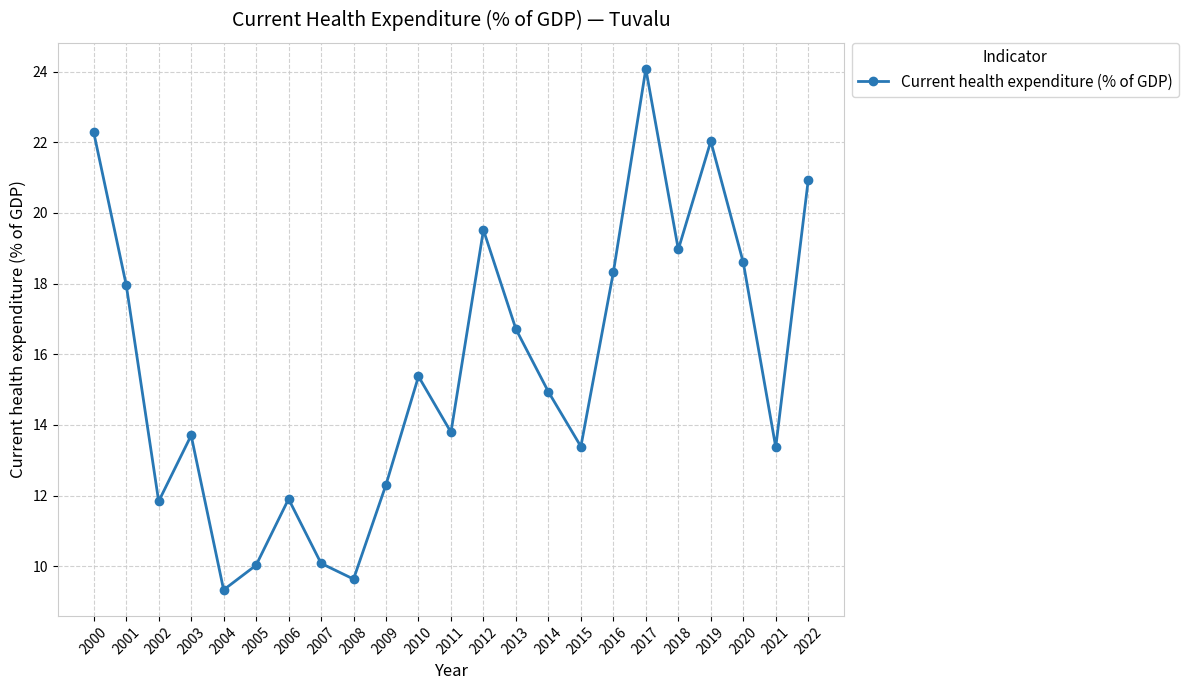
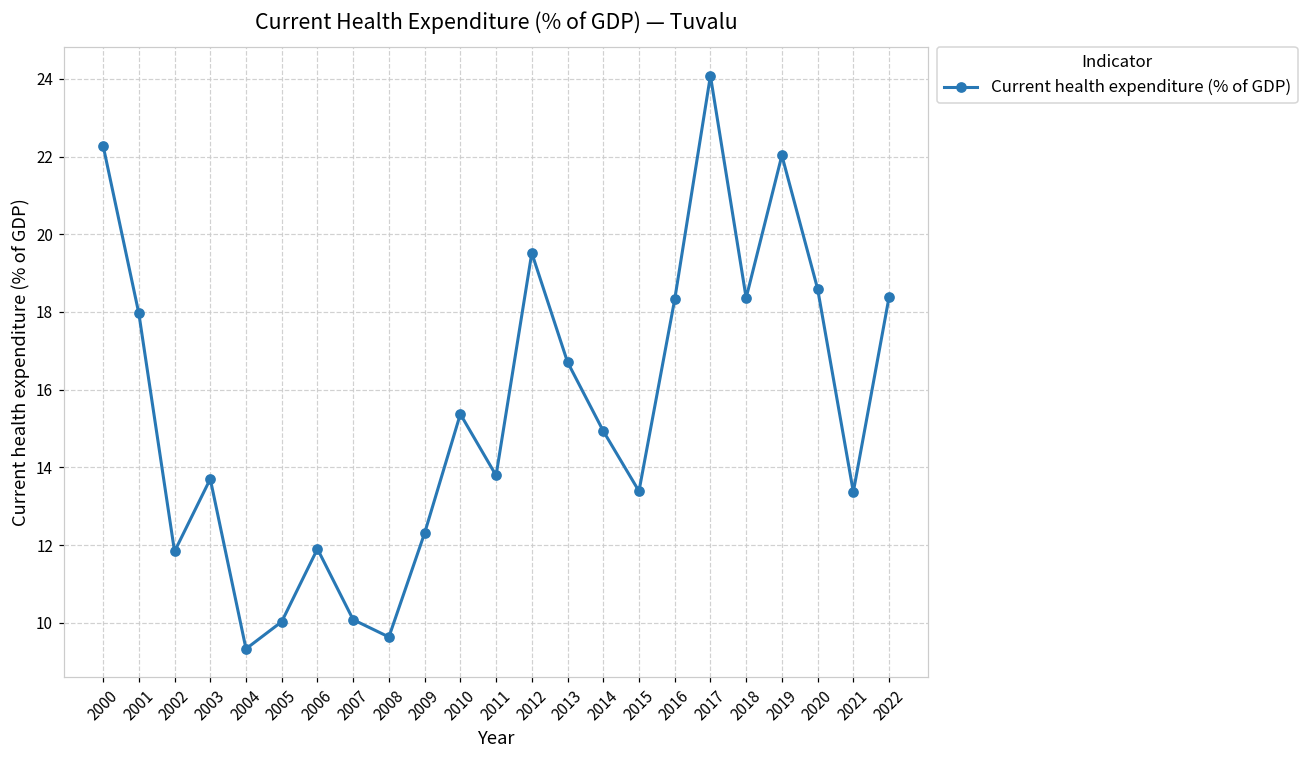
2018: 19.0 -> 18.4
2022: 20.9 -> 18.4
